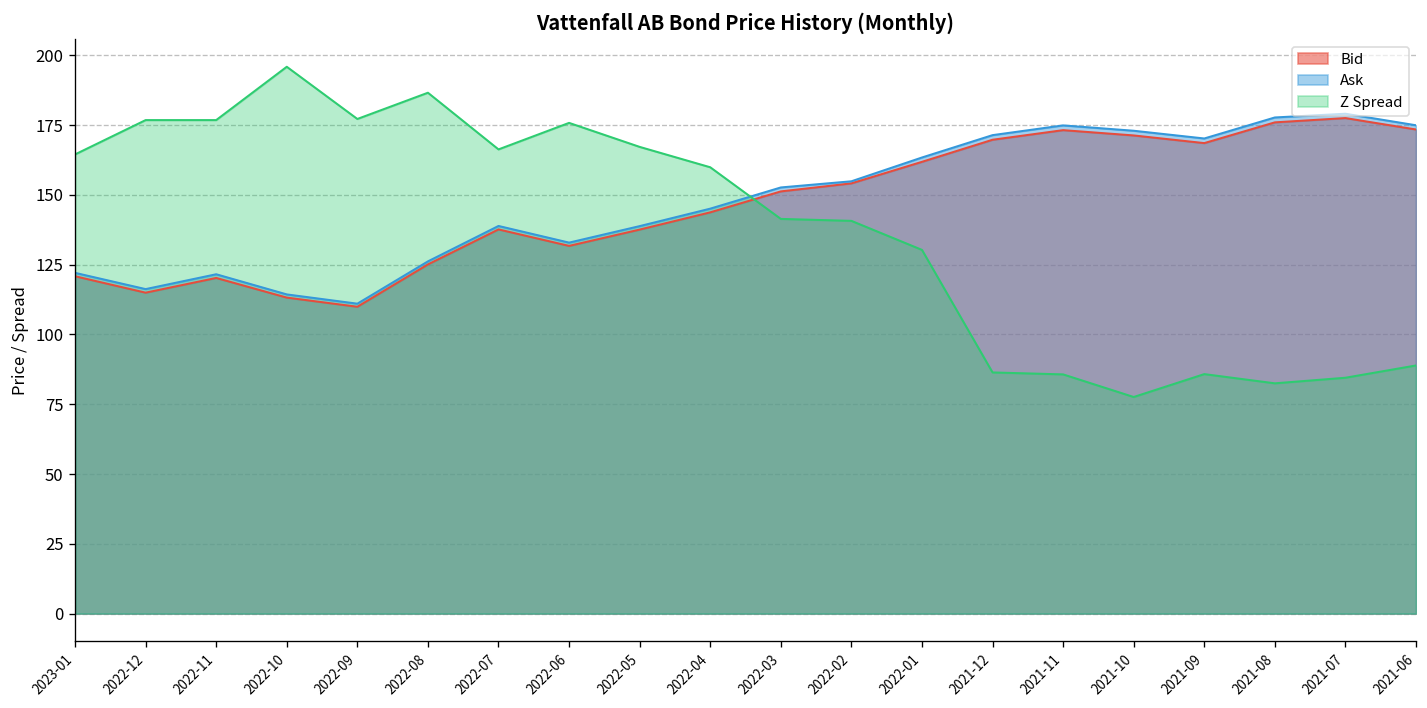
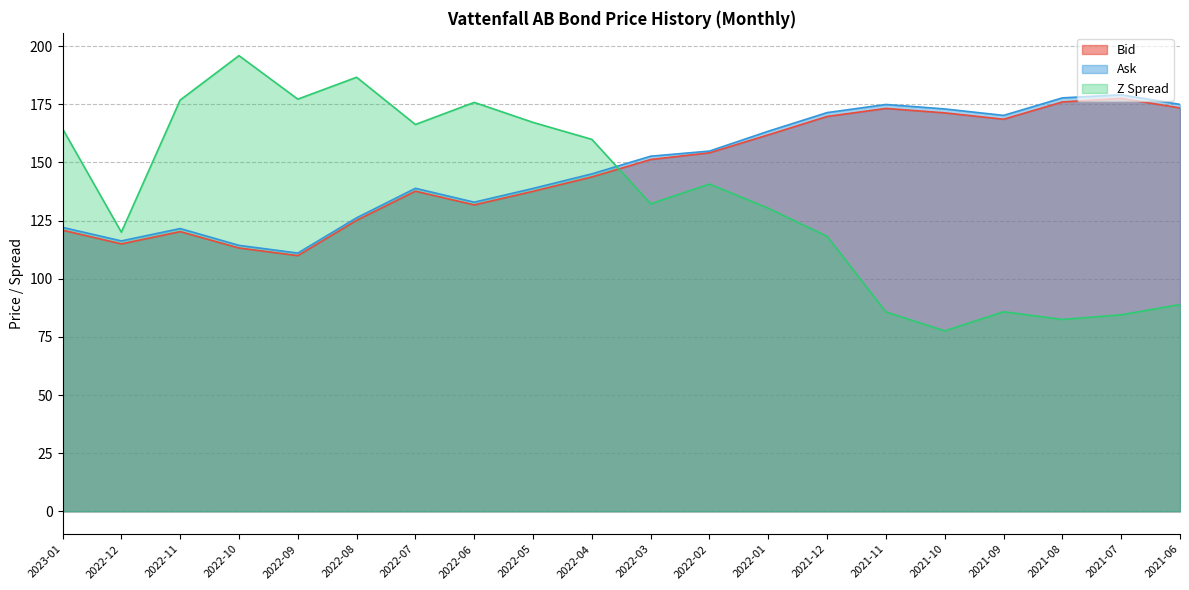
Z Spread, 2022-12: 177 -> 120
Z Spread, 2022-03: 141 -> 132
Z Spread, 2021-12: 86 -> 118
